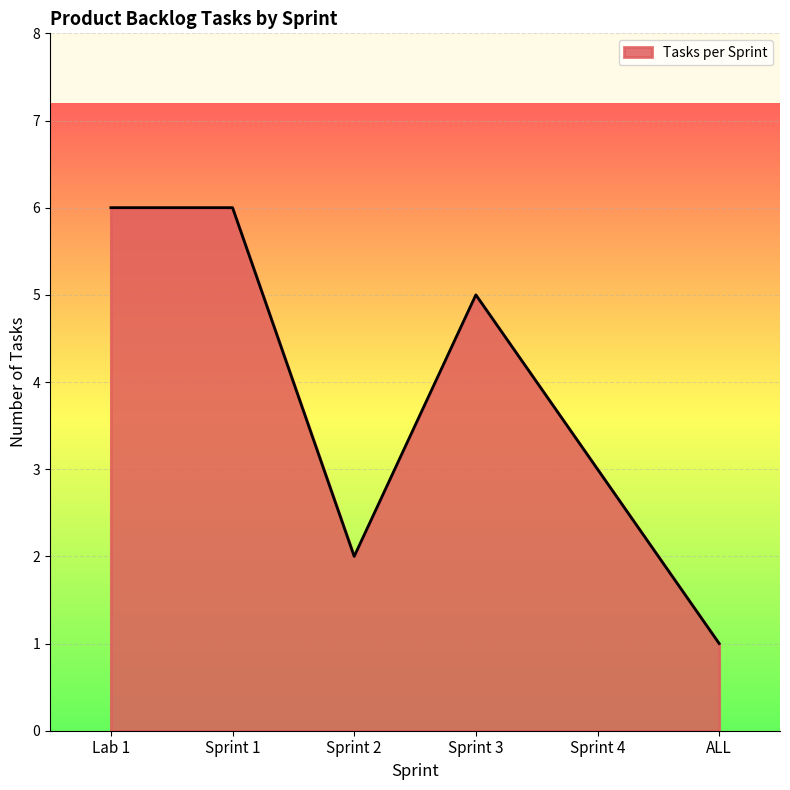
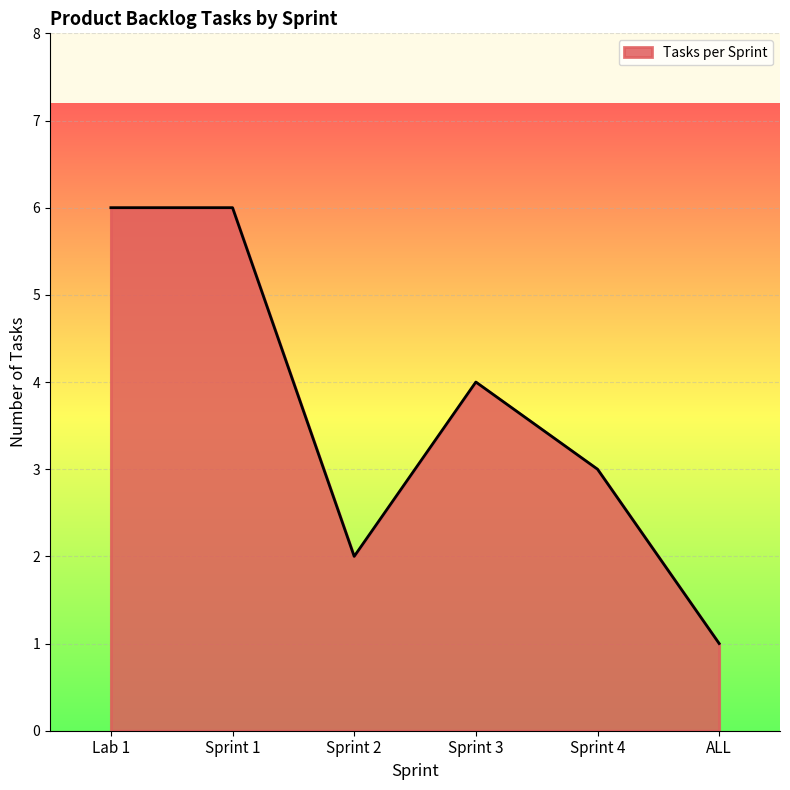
Sprint 3: 5 -> 4
